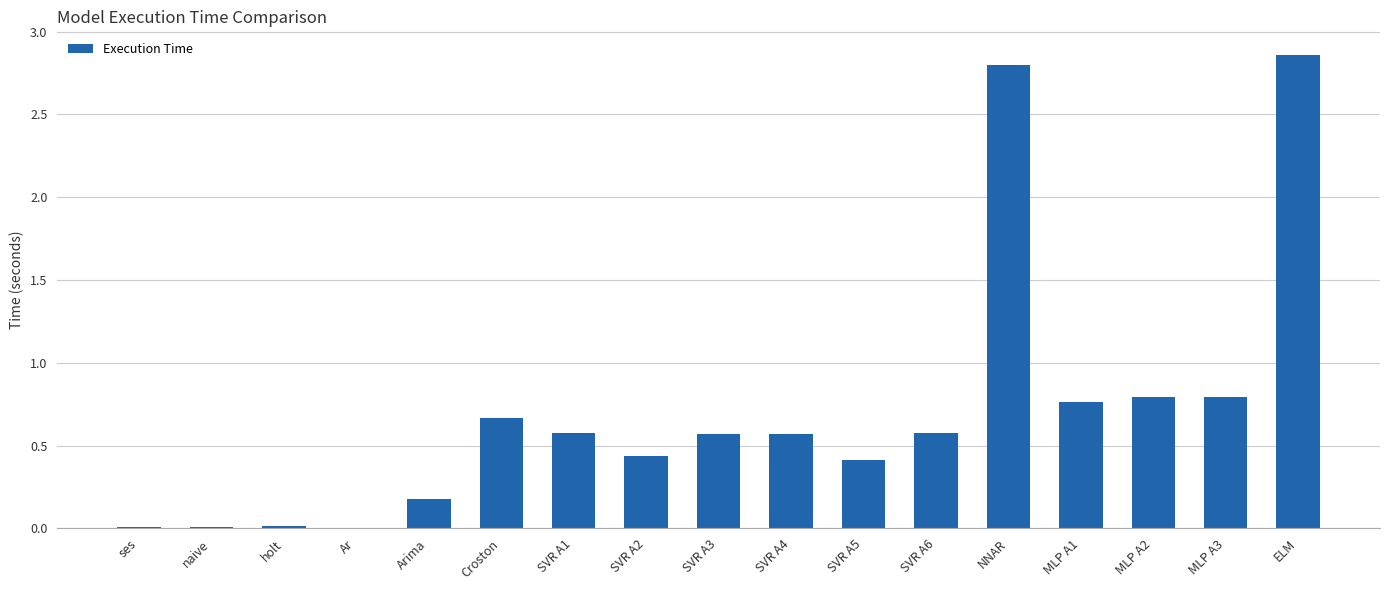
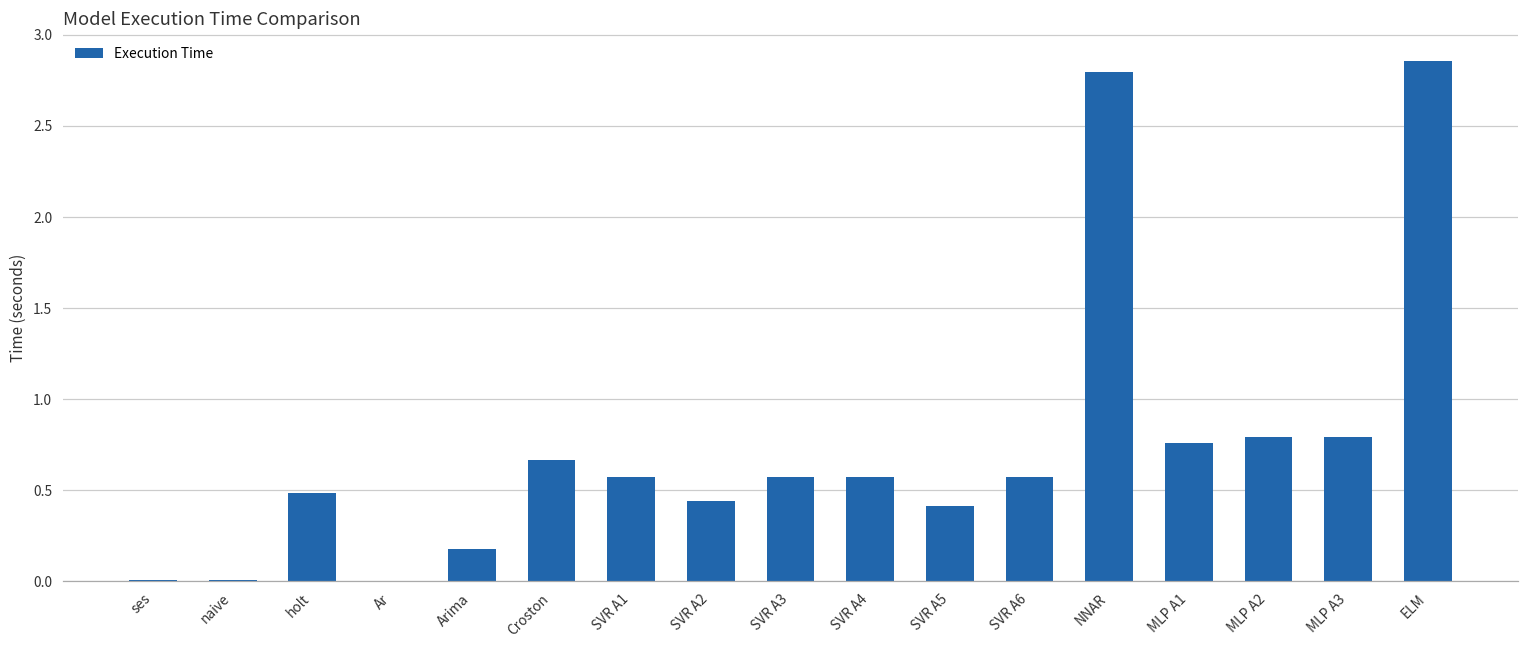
holt: 0.01 -> 0.48
